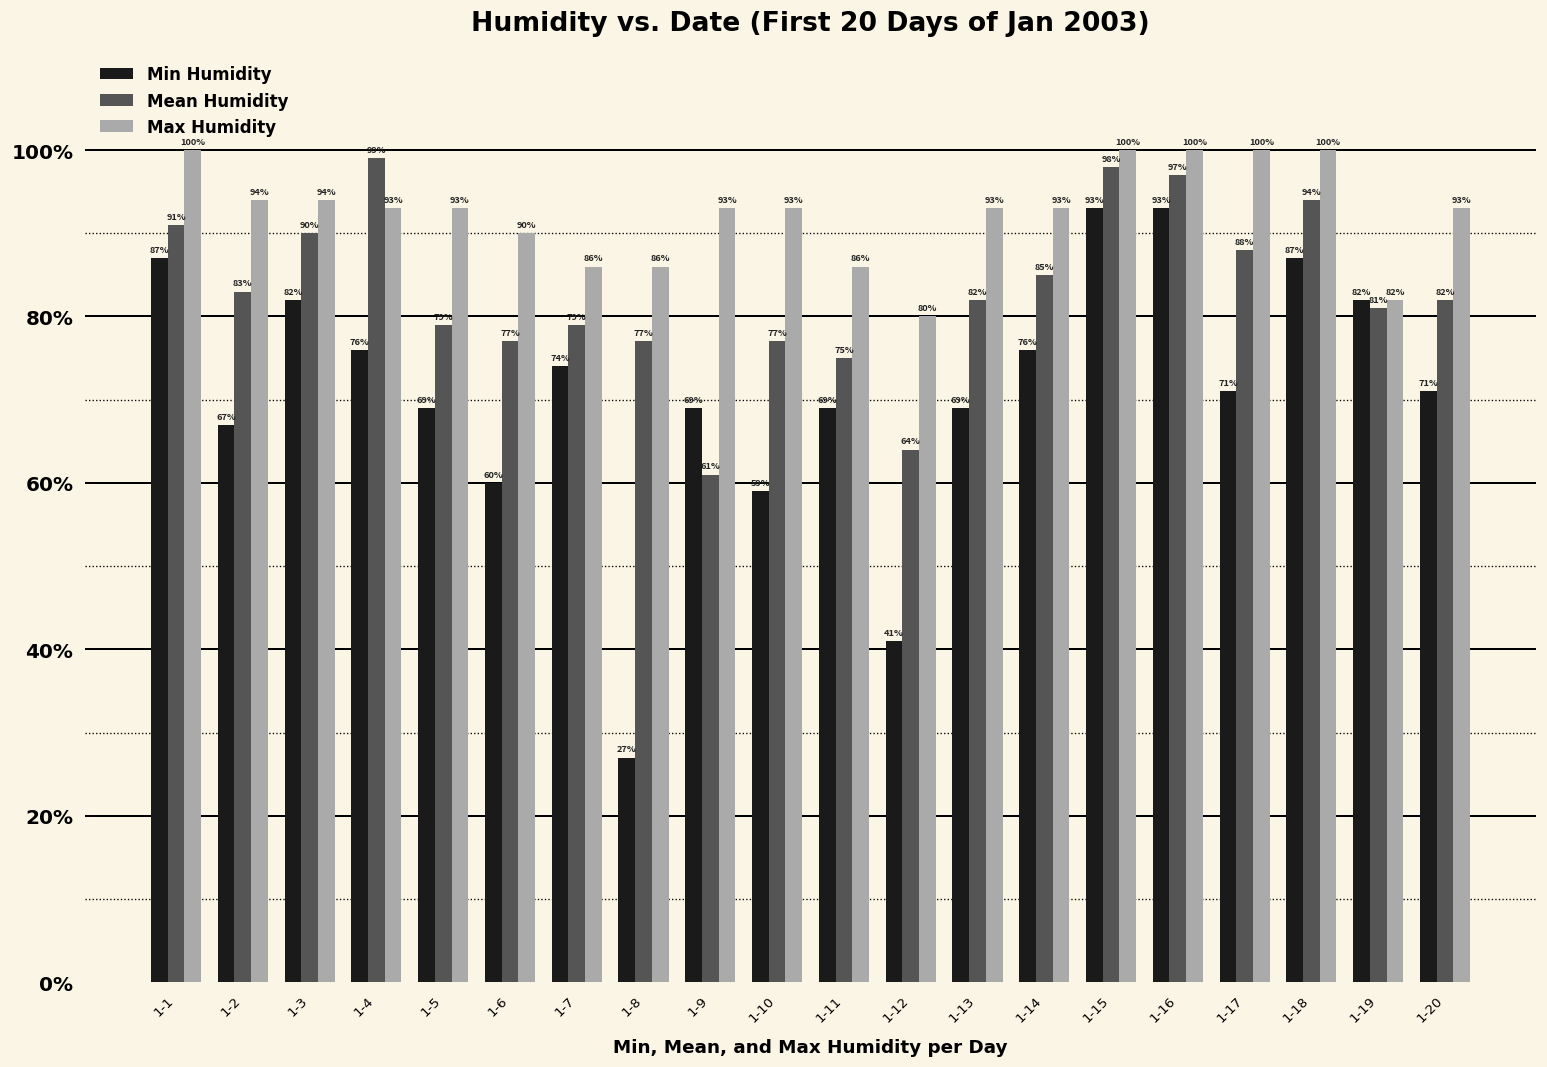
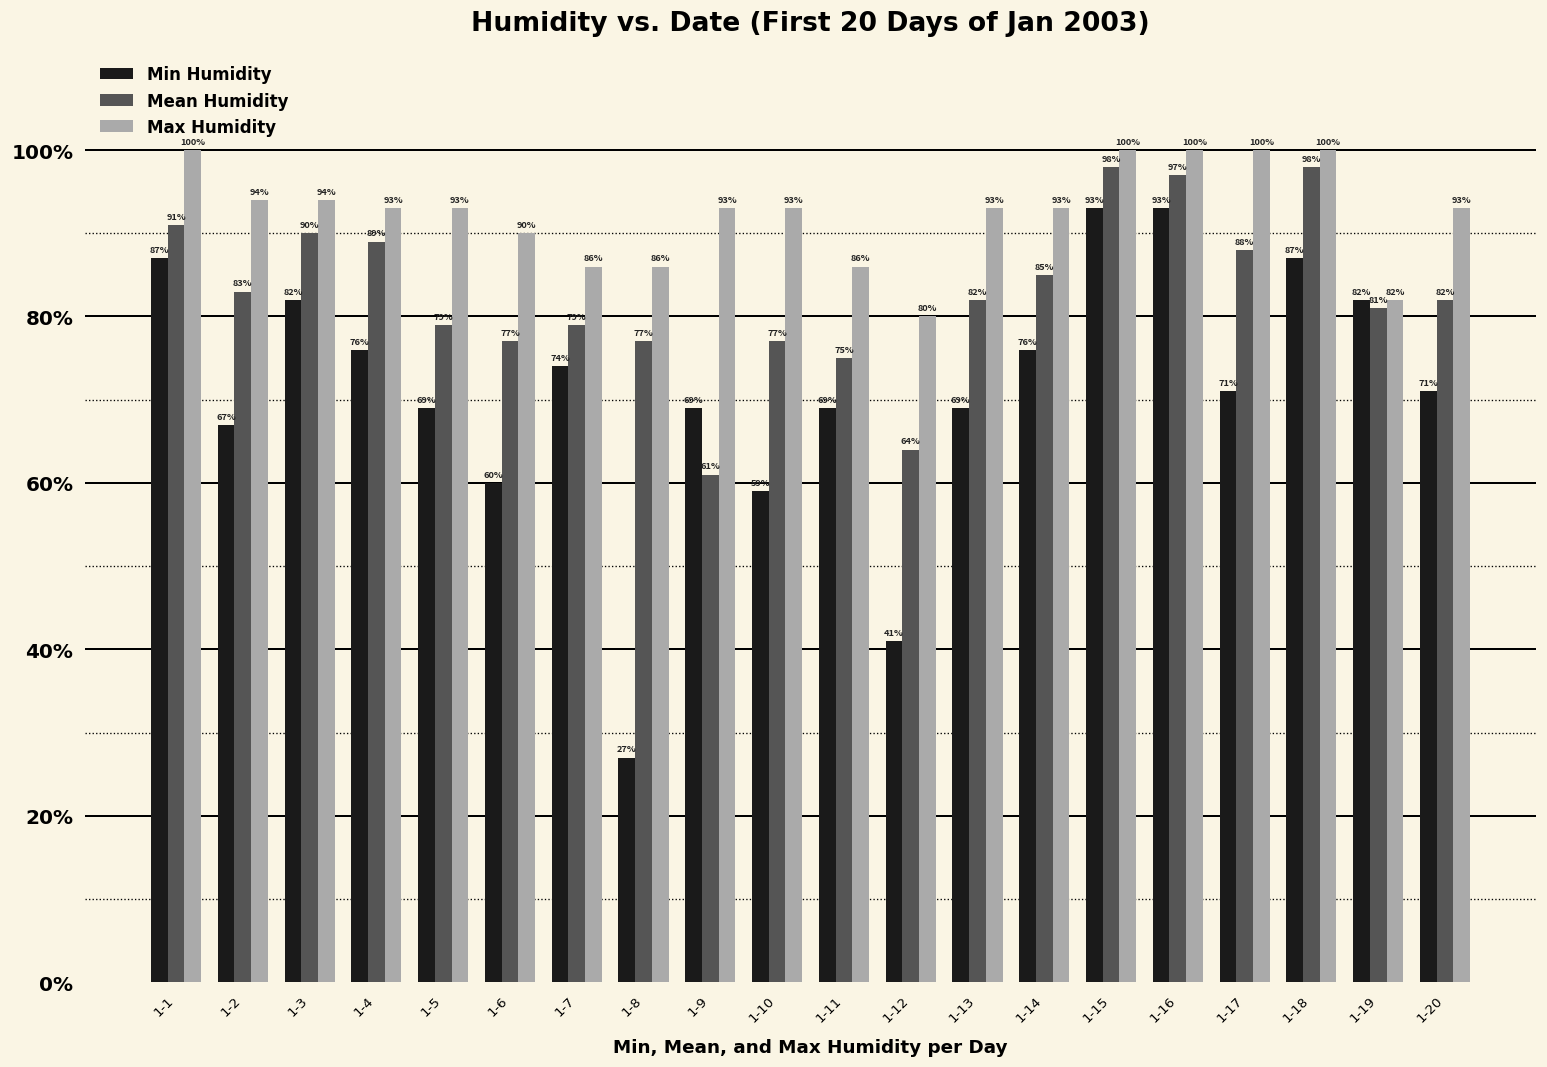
Mean Humidity, 1-4: 99% -> 89%
Mean Humidity, 1-18: 94% -> 98%
